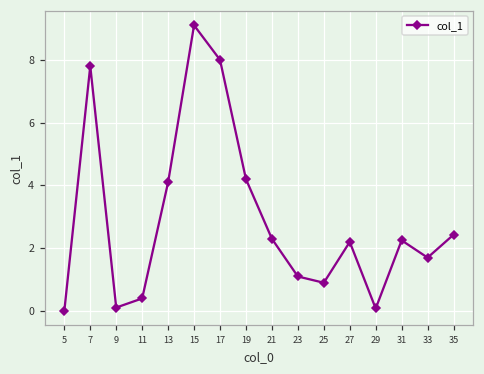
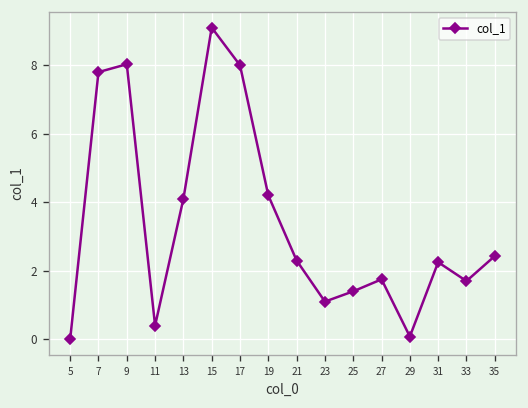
9: 0.1 -> 8.0
25: 0.9 -> 1.4
27: 2.2 -> 1.8
